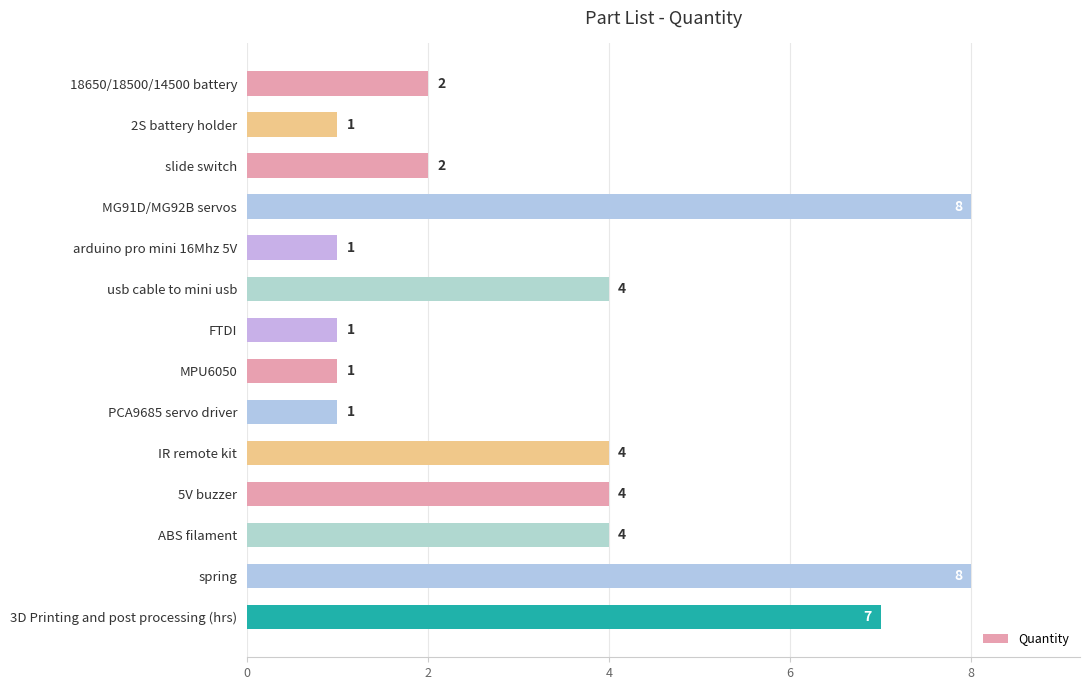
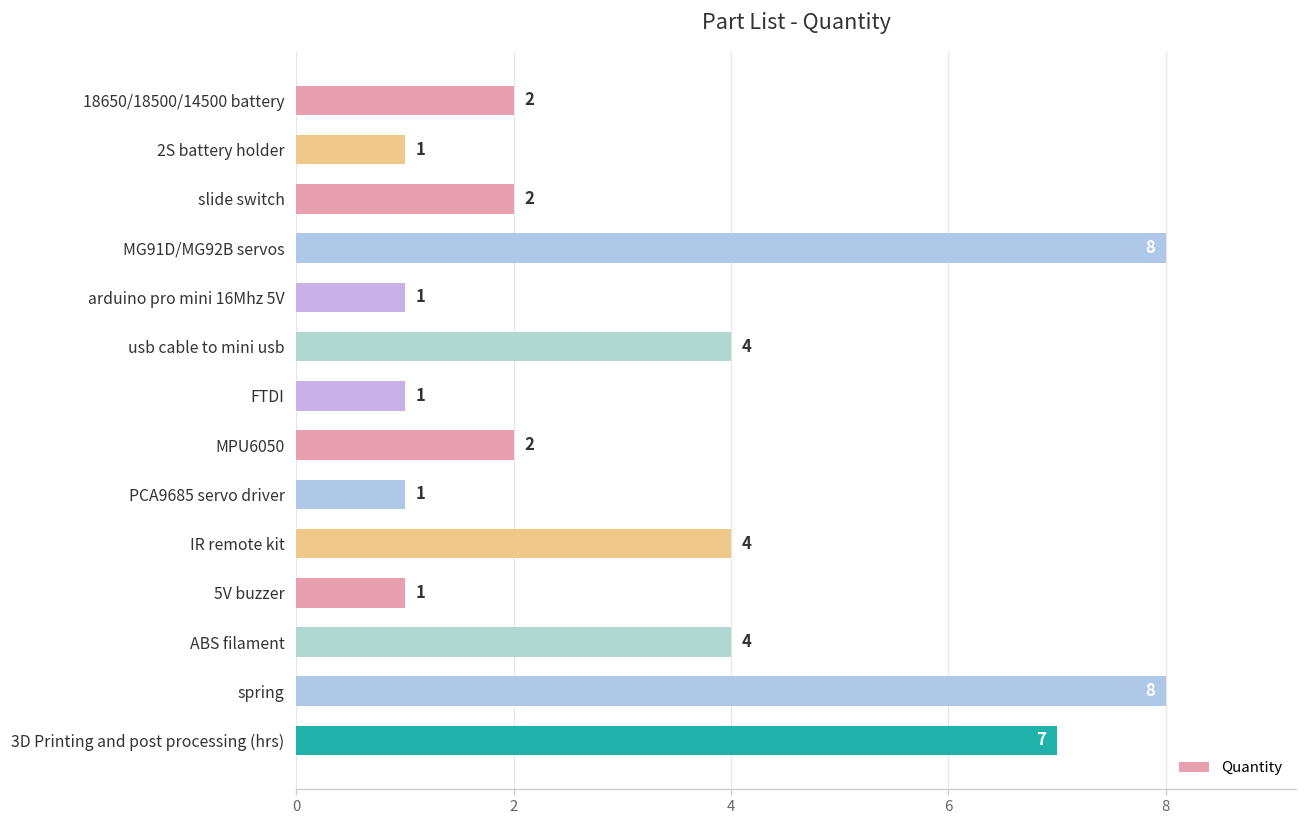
MPU6050: 1 -> 2
5V buzzer: 4 -> 1
